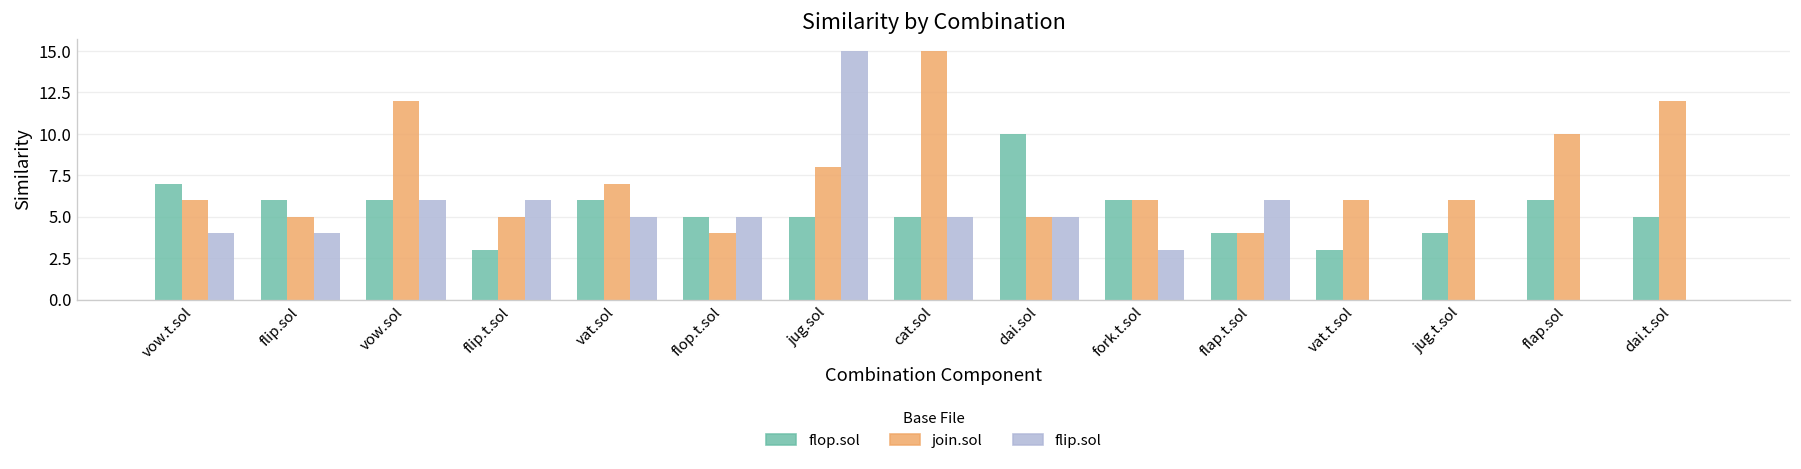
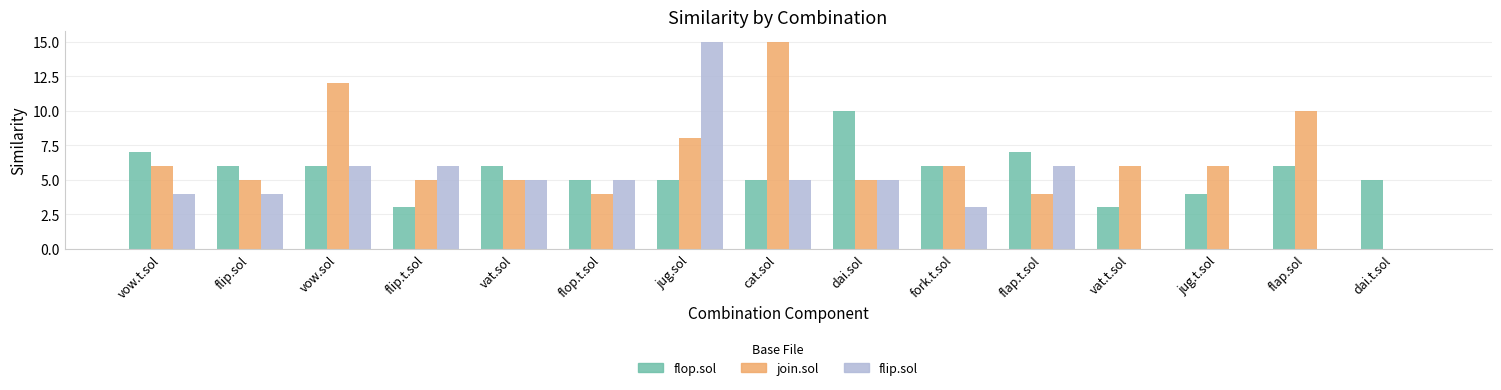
join.sol, vat.sol: 7 -> 5
flop.sol, flap.t.sol: 4 -> 7
join.sol, dai.t.sol: 12 -> 0
